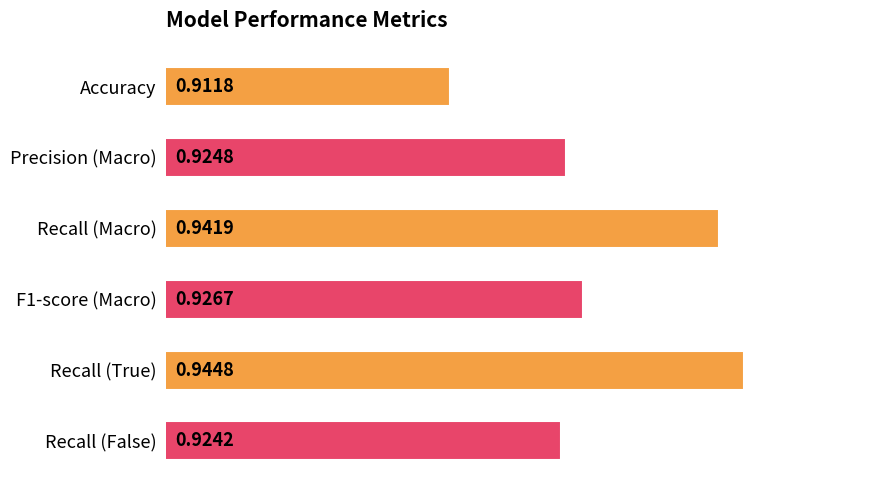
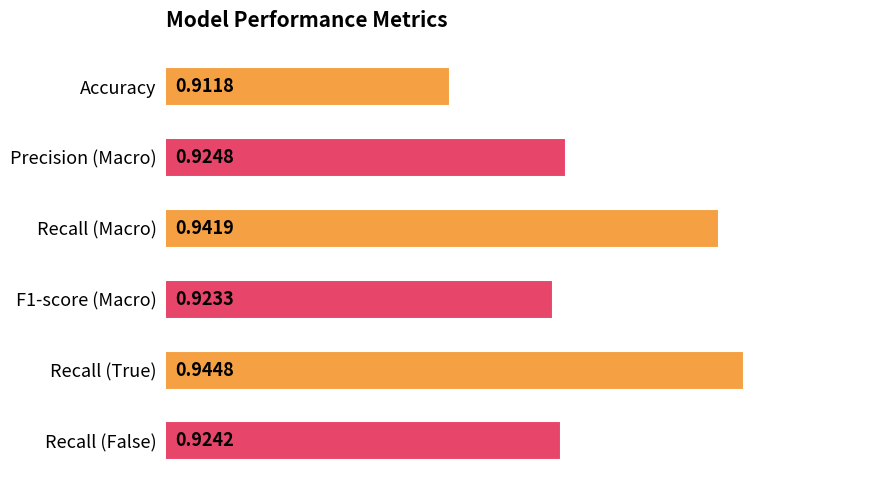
F1-score (Macro): 0.9267 -> 0.9233
